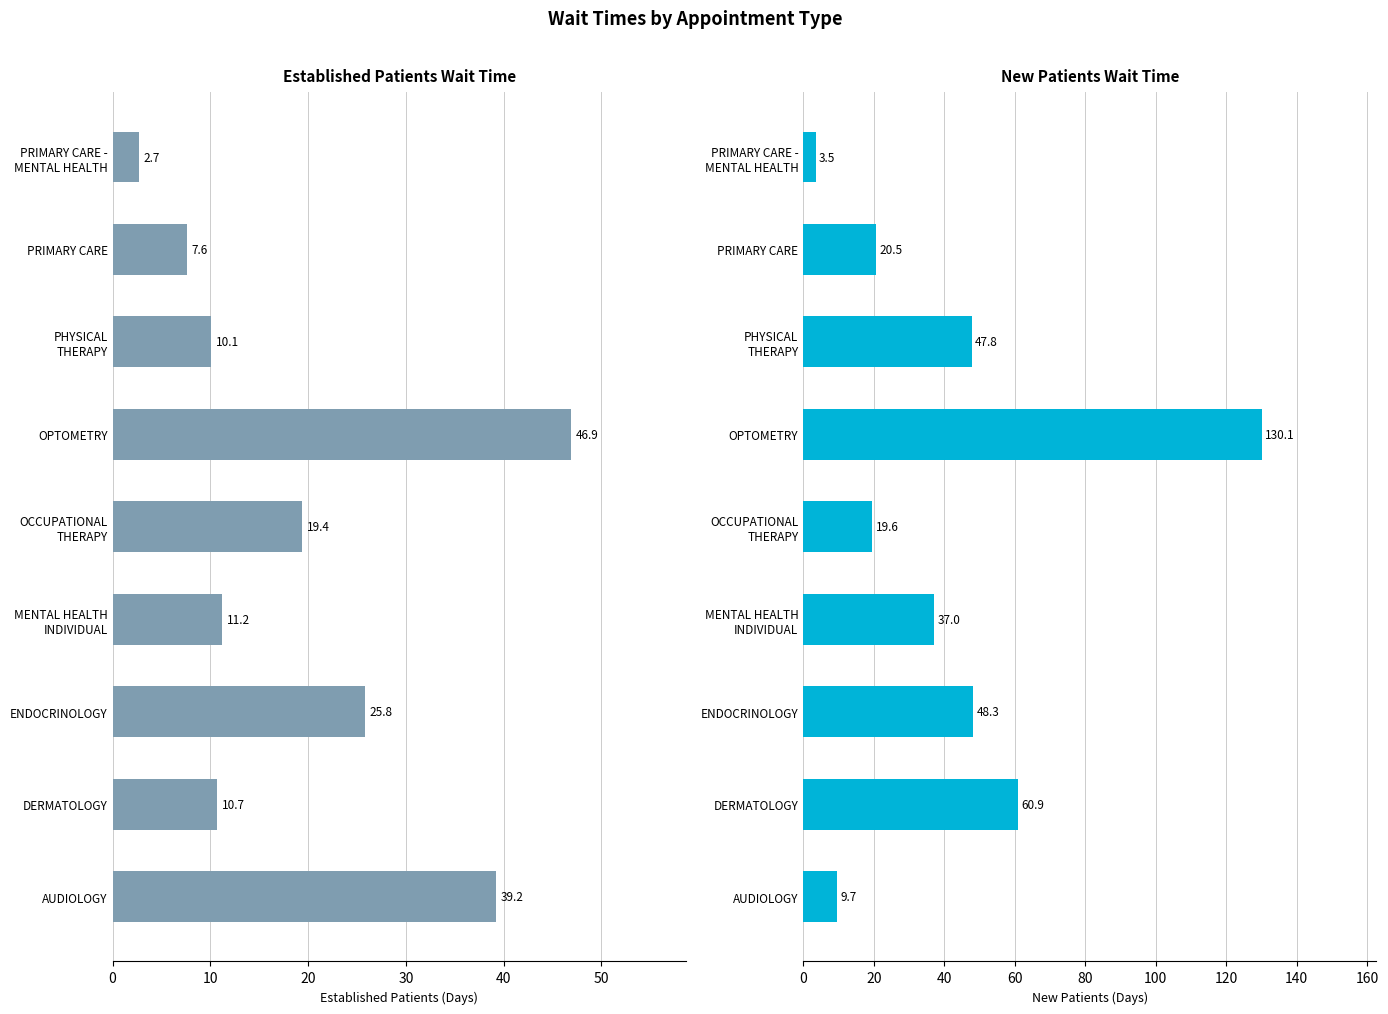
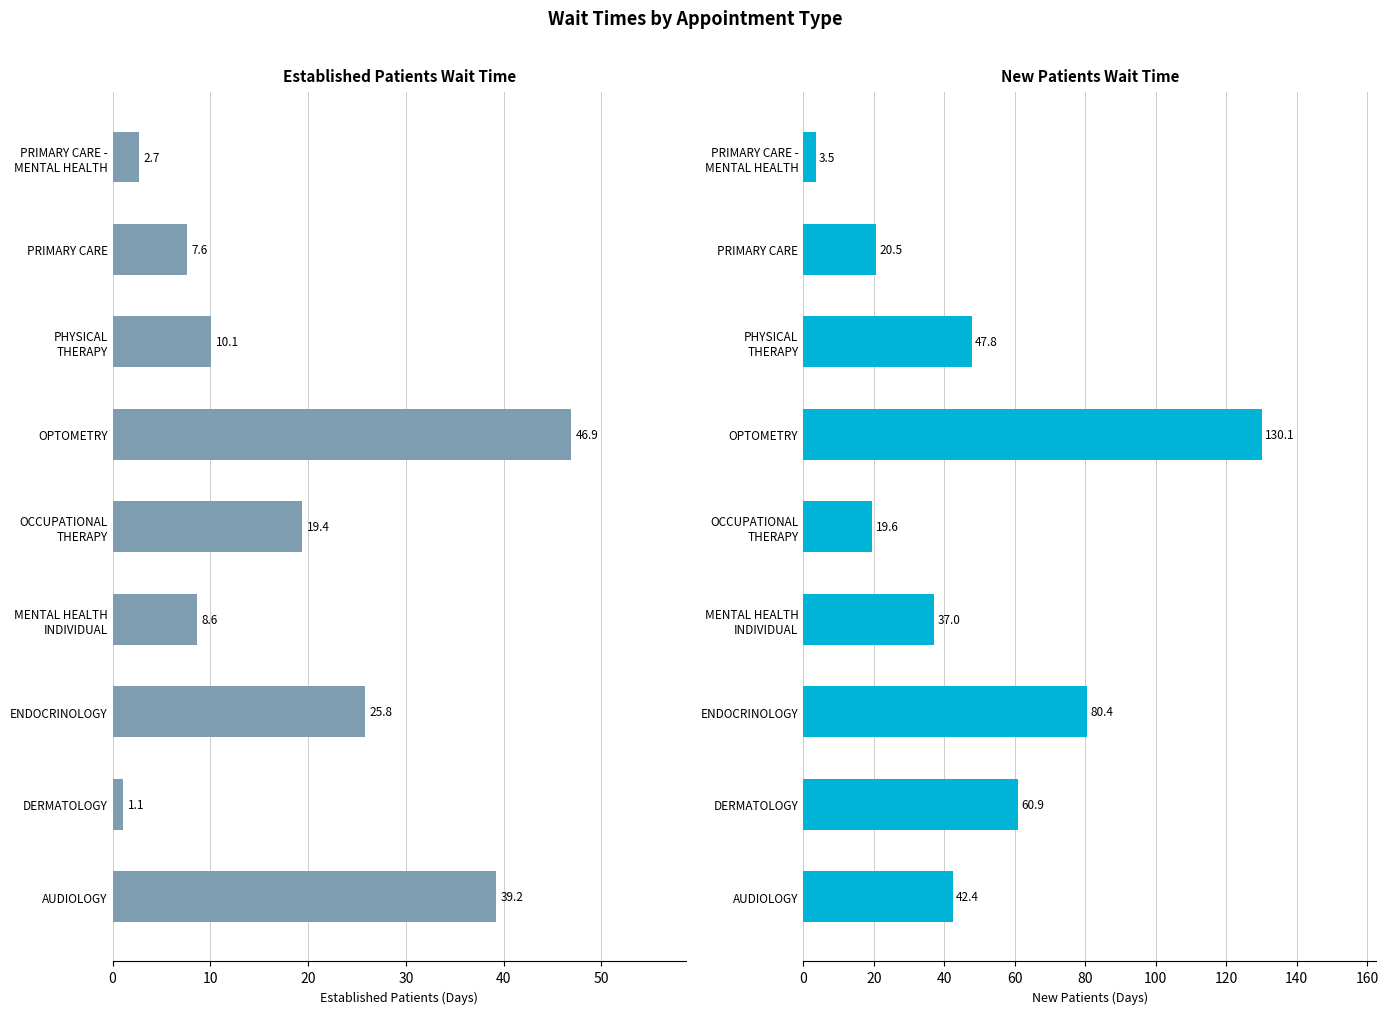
Established Patients Wait Time, MENTAL HEALTH INDIVIDUAL: 11.2 -> 8.6
Established Patients Wait Time, DERMATOLOGY: 10.7 -> 1.1
New Patients Wait Time, ENDOCRINOLOGY: 48.3 -> 80.4
New Patients Wait Time, AUDIOLOGY: 9.7 -> 42.4
